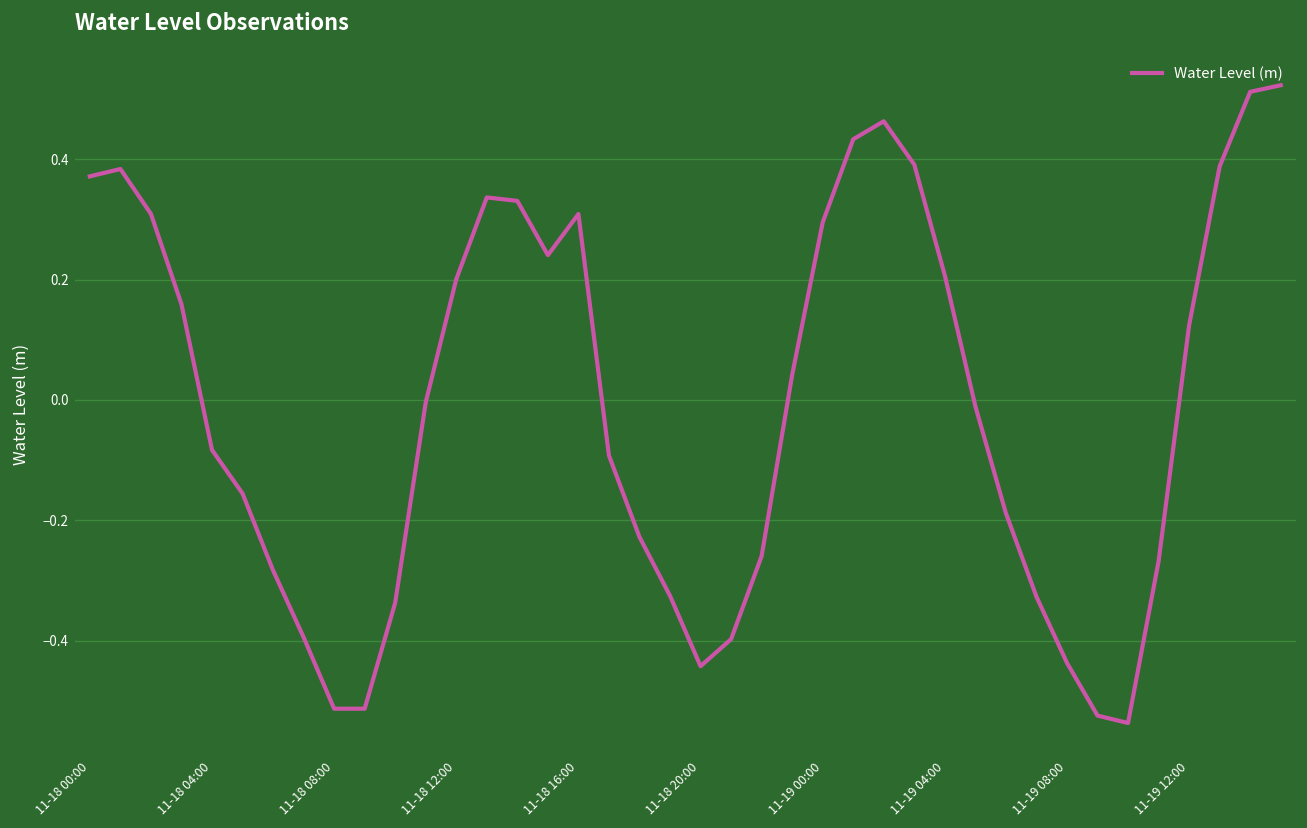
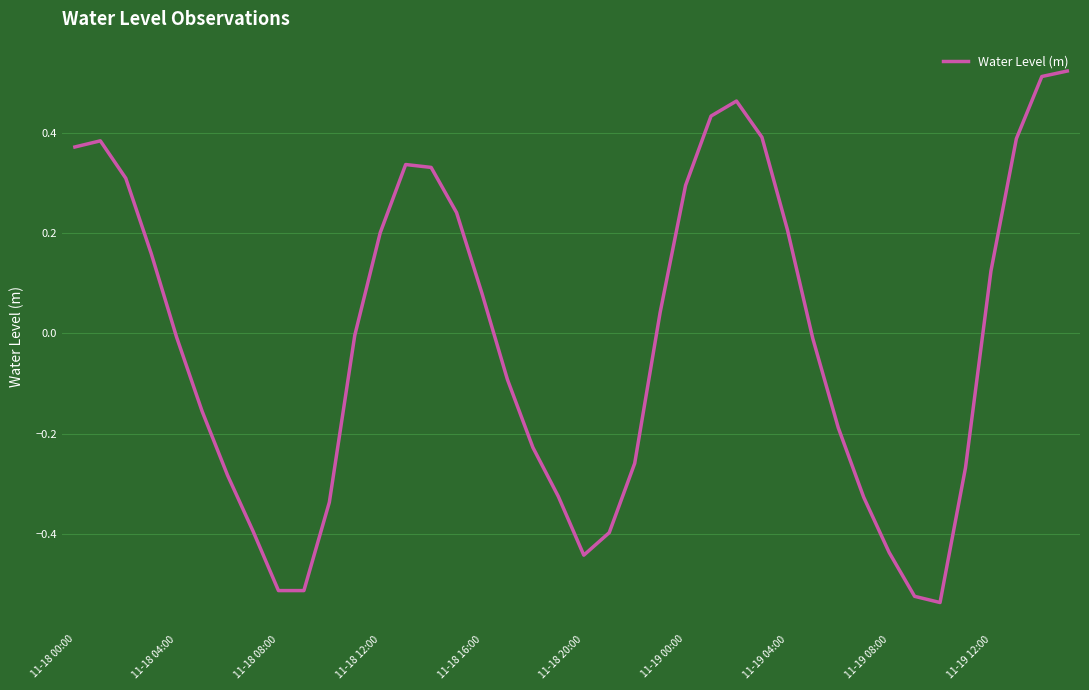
11-18 04:00: -0.08 -> -0.01
11-18 16:00: 0.31 -> 0.08
